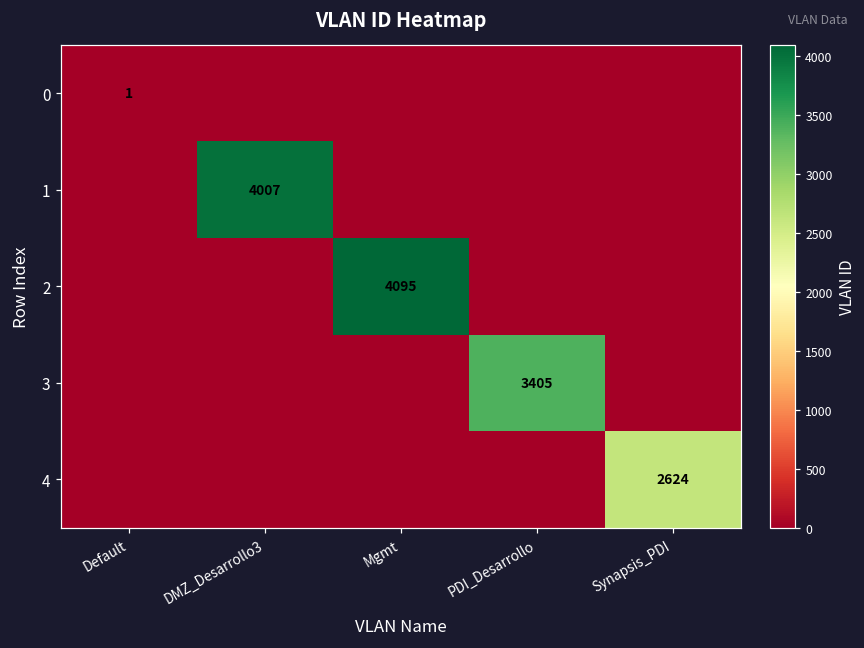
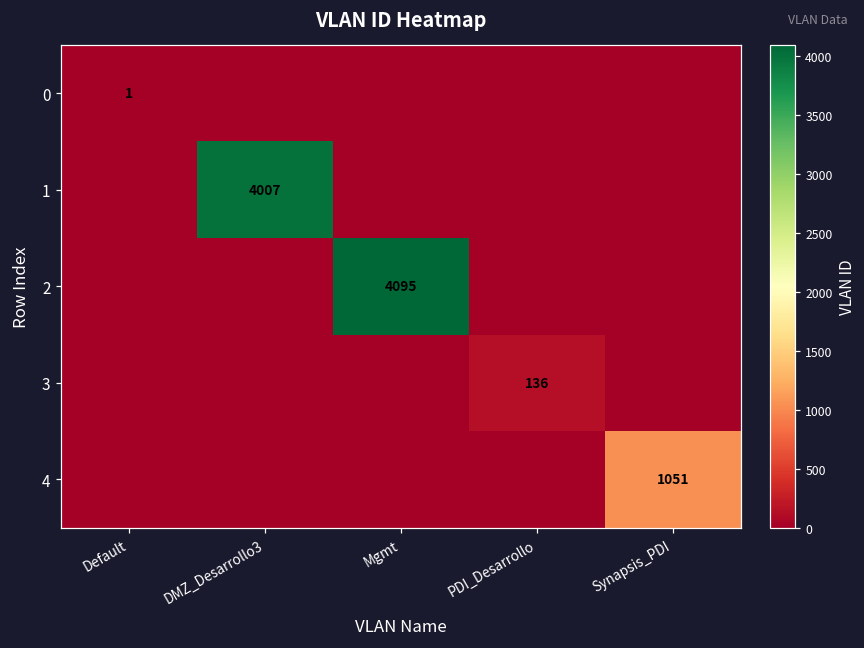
3, PDI_Desarrollo: 3405 -> 136
4, Synapsis_PDI: 2624 -> 1051
